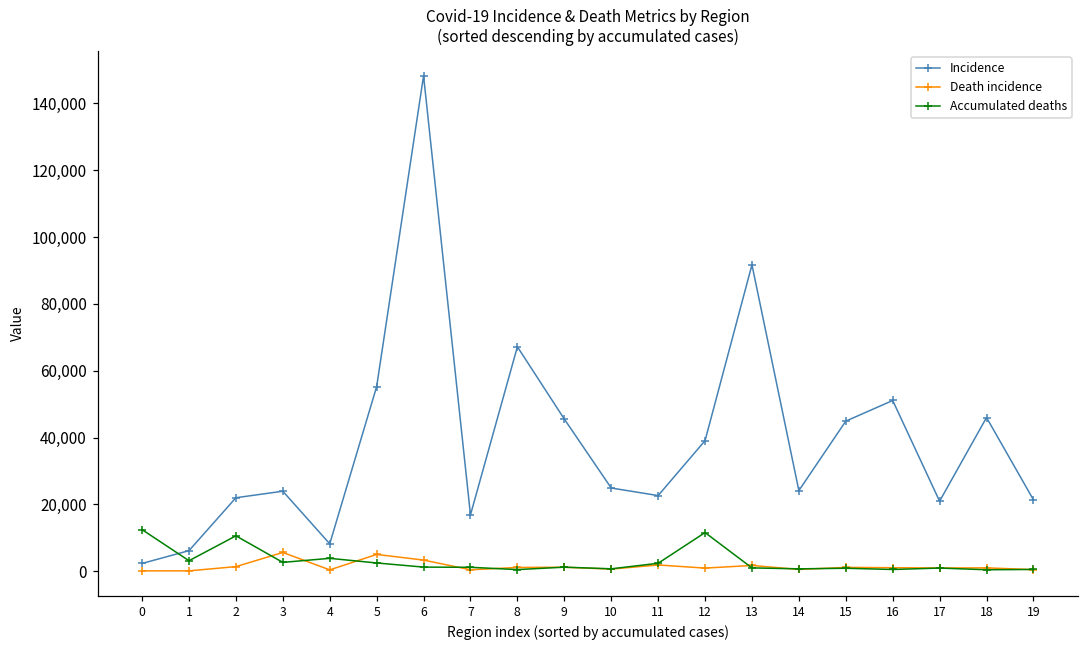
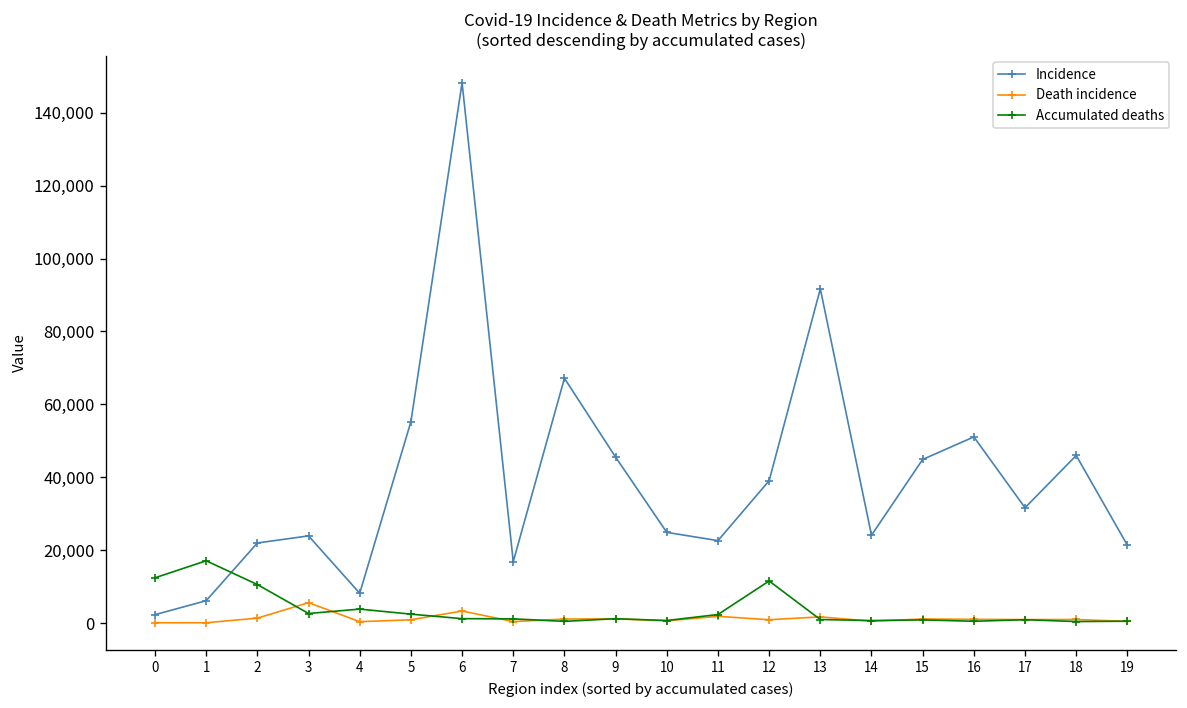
Accumulated deaths, 1: 3,000 -> 17,000
Death incidence, 5: 5,000 -> 1,000
Incidence, 17: 21,000 -> 32,000
